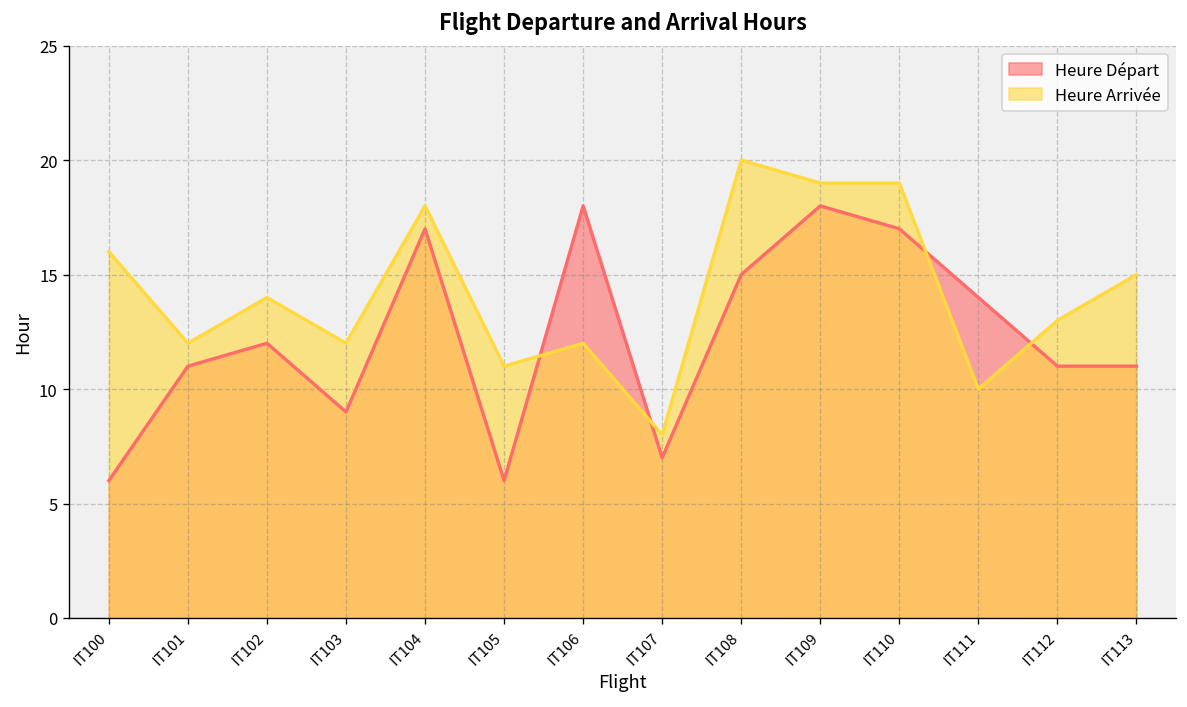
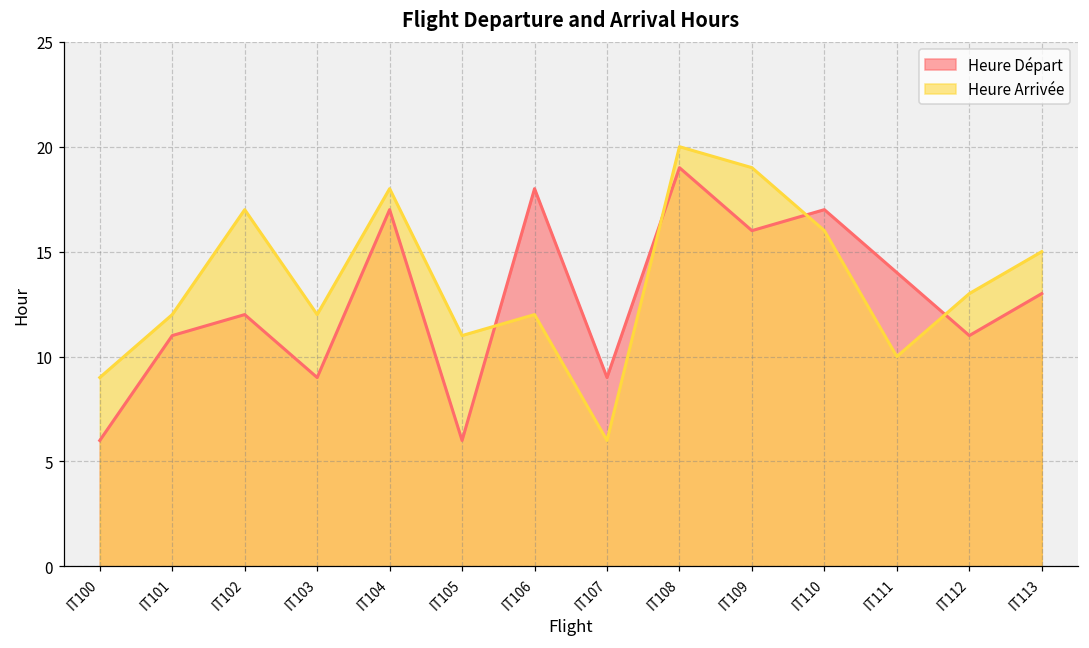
Heure Arrivée, IT100: 16 -> 9
Heure Arrivée, IT102: 14 -> 17
Heure Départ, IT107: 7 -> 9
Heure Arrivée, IT107: 8 -> 6
Heure Départ, IT108: 15 -> 19
Heure Départ, IT109: 18 -> 16
Heure Arrivée, IT110: 19 -> 16
Heure Départ, IT113: 11 -> 13
